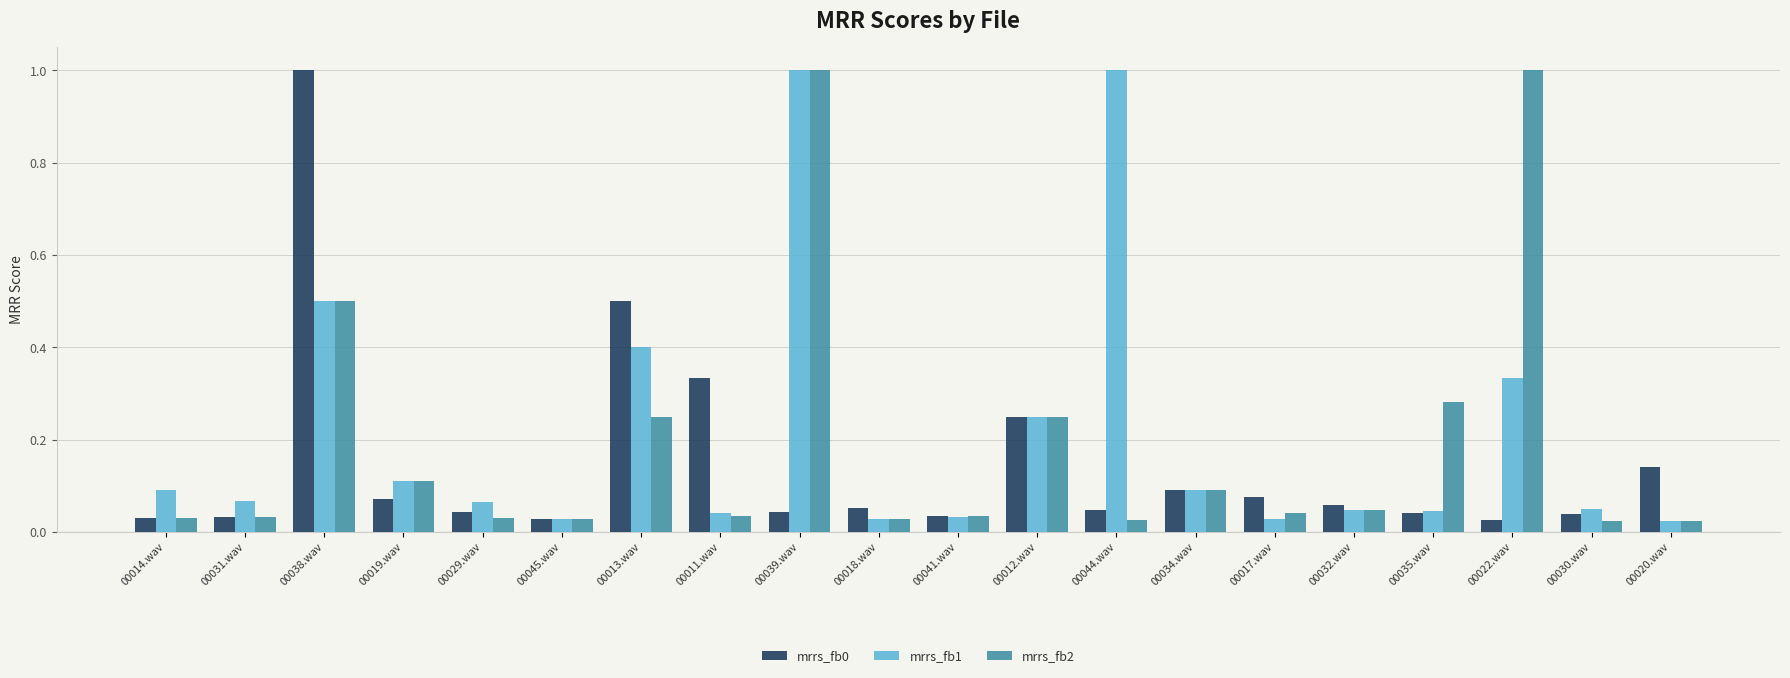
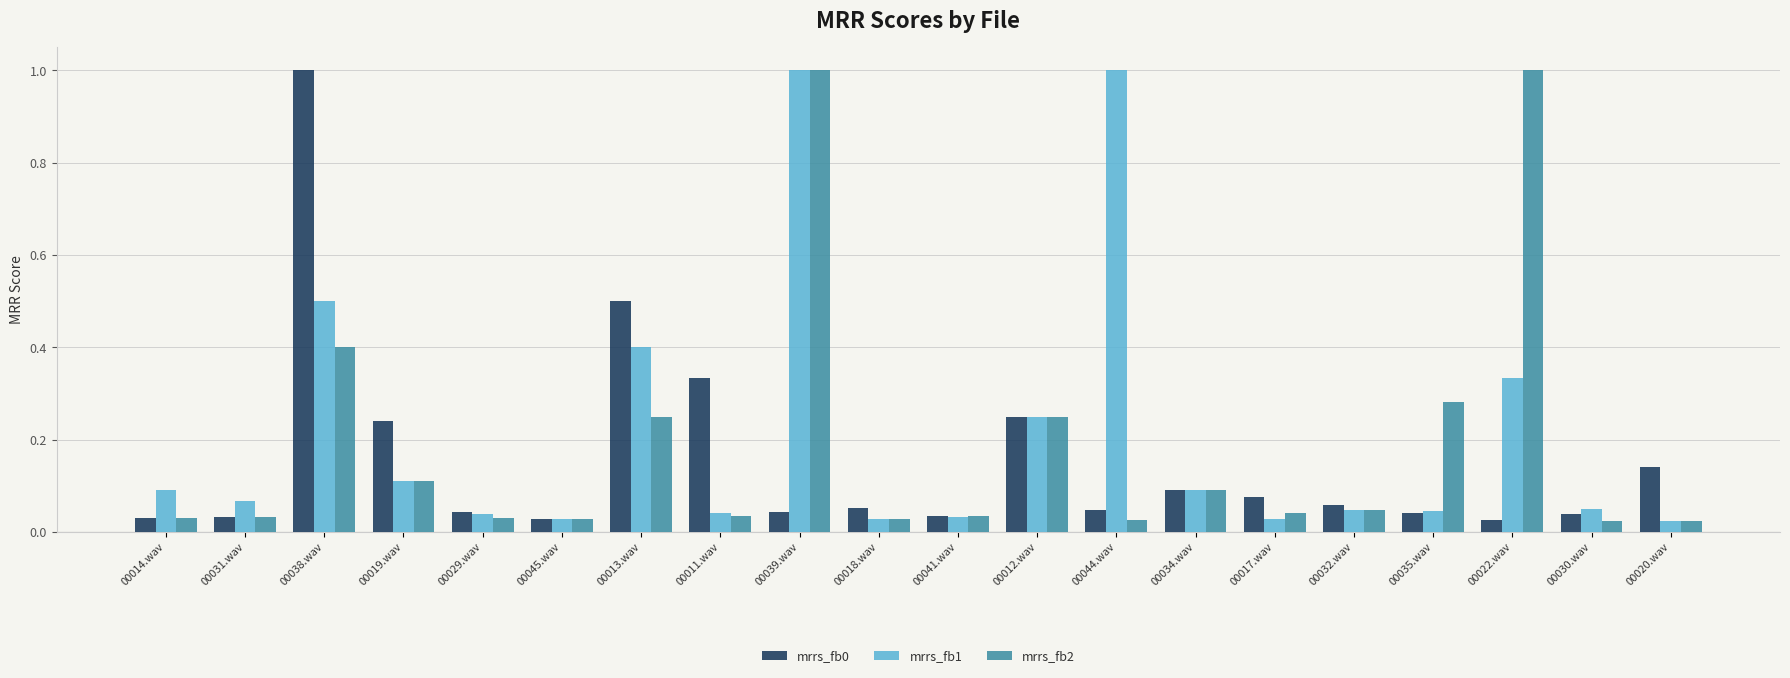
mrrs_fb2, 00038.wav: 0.5 -> 0.4
mrrs_fb0, 00019.wav: 0.07 -> 0.24
mrrs_fb1, 00029.wav: 0.07 -> 0.04
